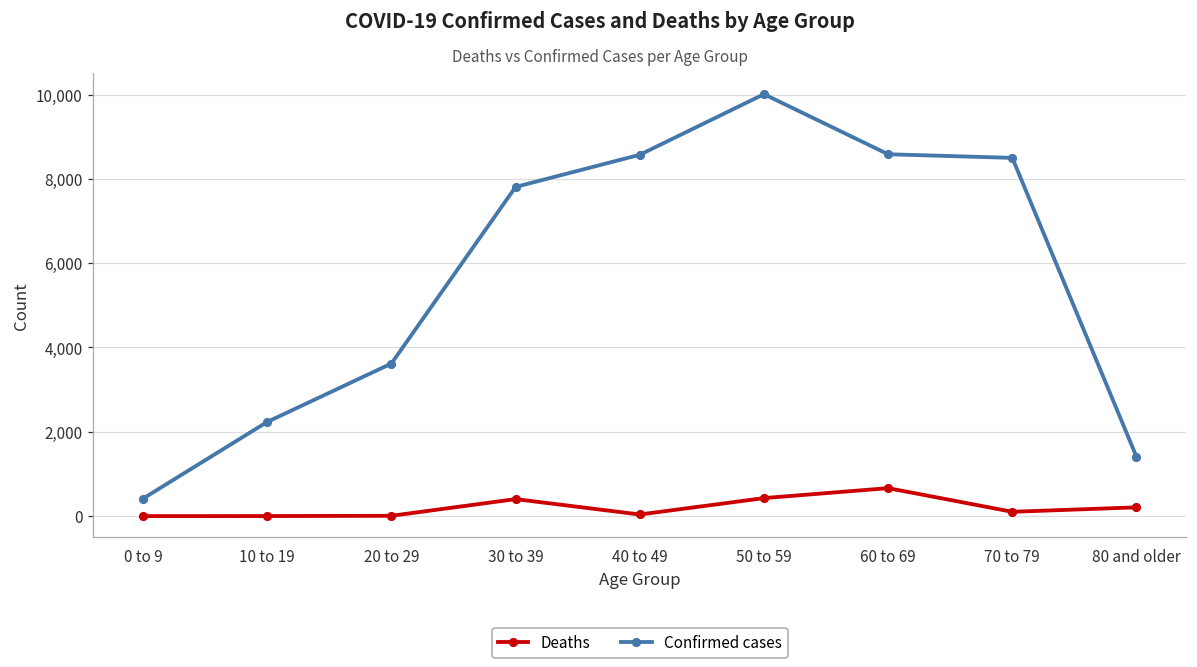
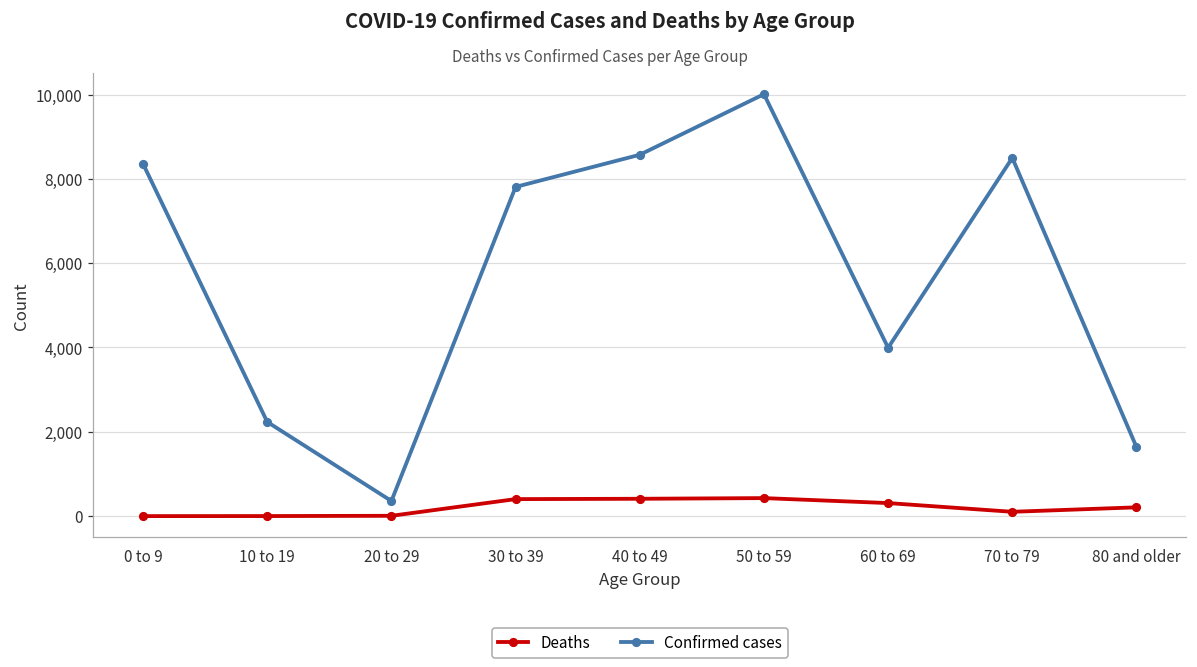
Confirmed cases, 0 to 9: 400 -> 8,400
Confirmed cases, 20 to 29: 3,600 -> 400
Deaths, 40 to 49: 0 -> 400
Deaths, 60 to 69: 700 -> 300
Confirmed cases, 60 to 69: 8,600 -> 4,000
Confirmed cases, 80 and older: 1,400 -> 1,600
